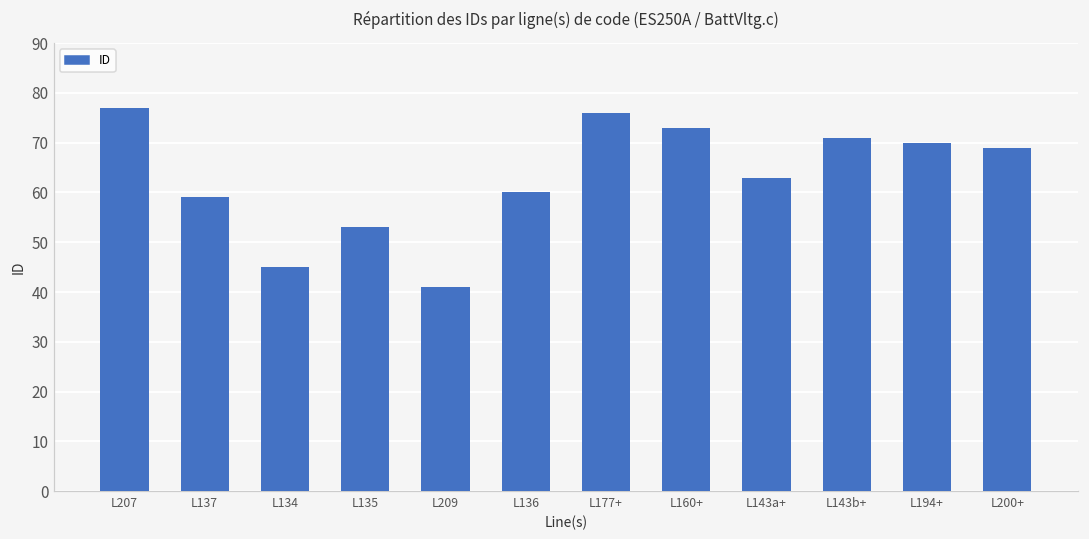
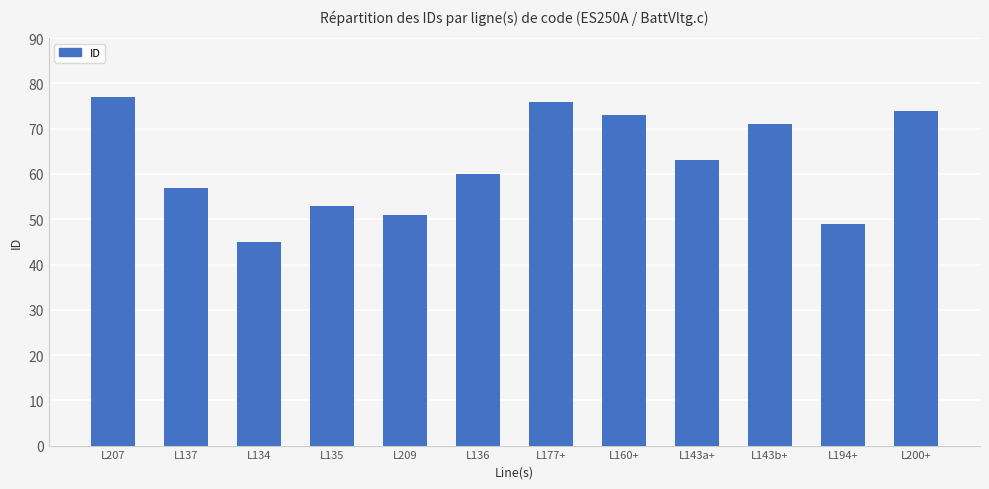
L137: 59 -> 57
L209: 41 -> 51
L194+: 70 -> 49
L200+: 69 -> 74
